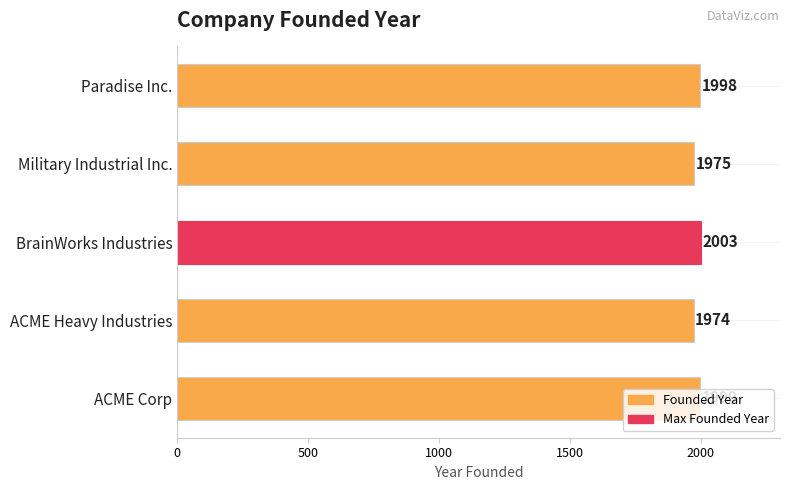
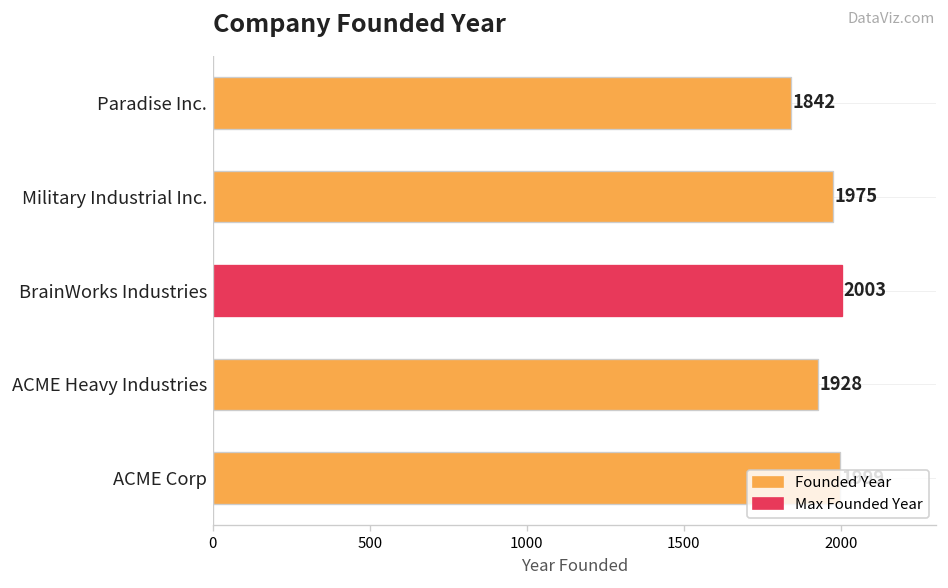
Paradise Inc.: 1998 -> 1842
ACME Heavy Industries: 1974 -> 1928
